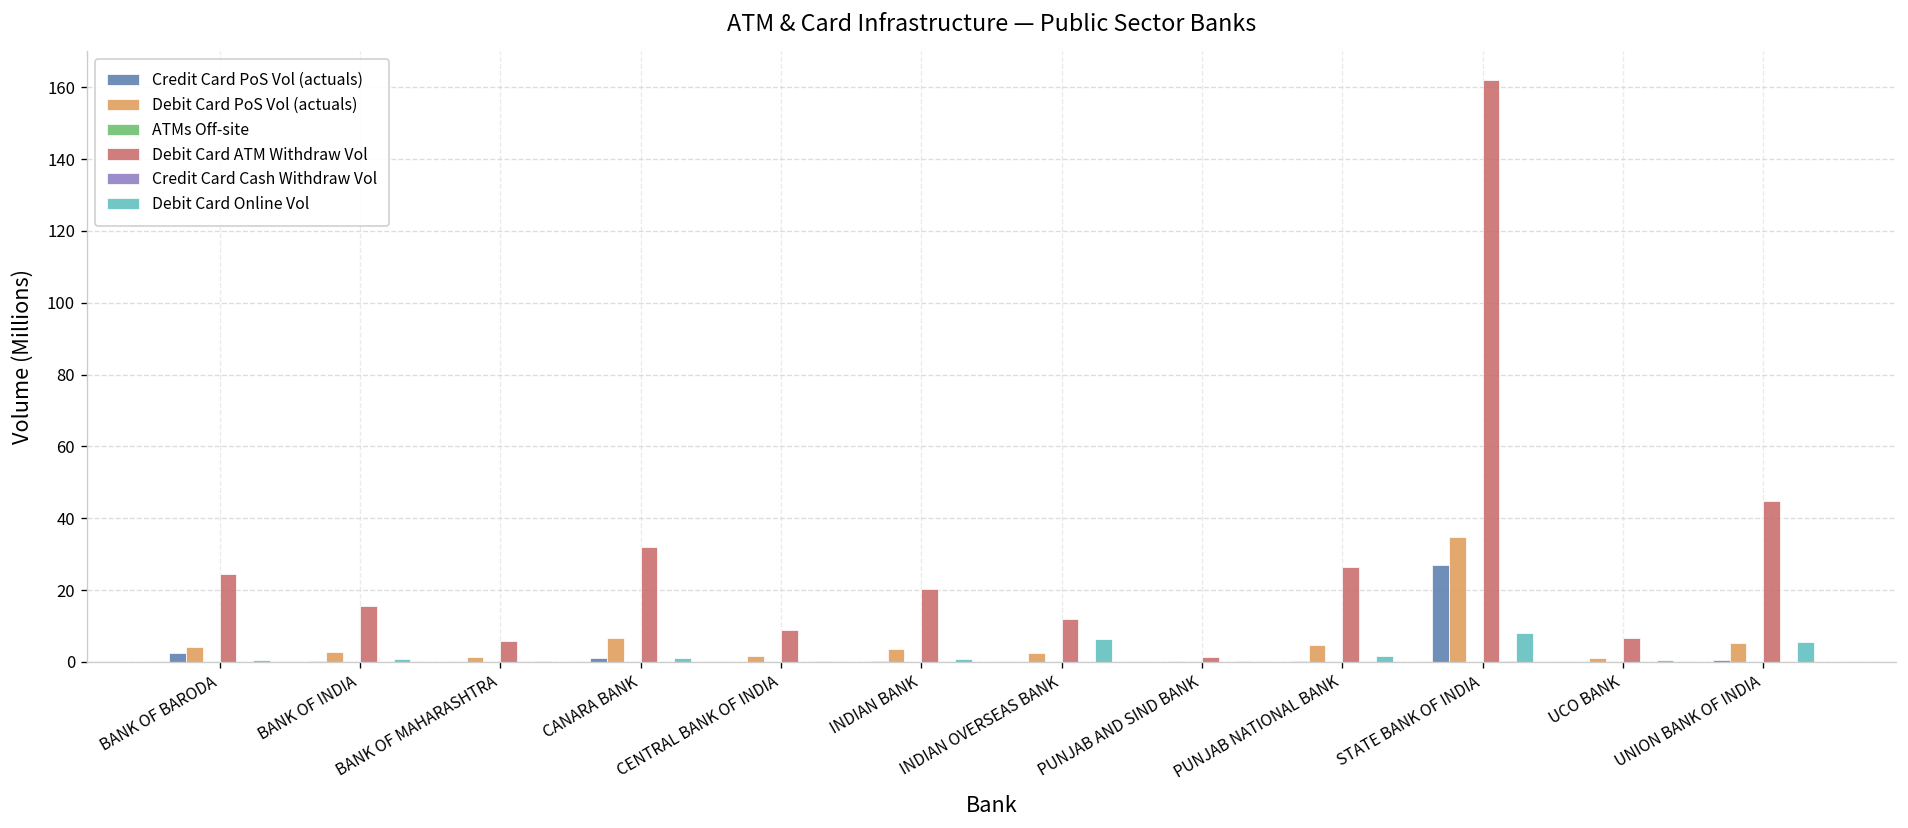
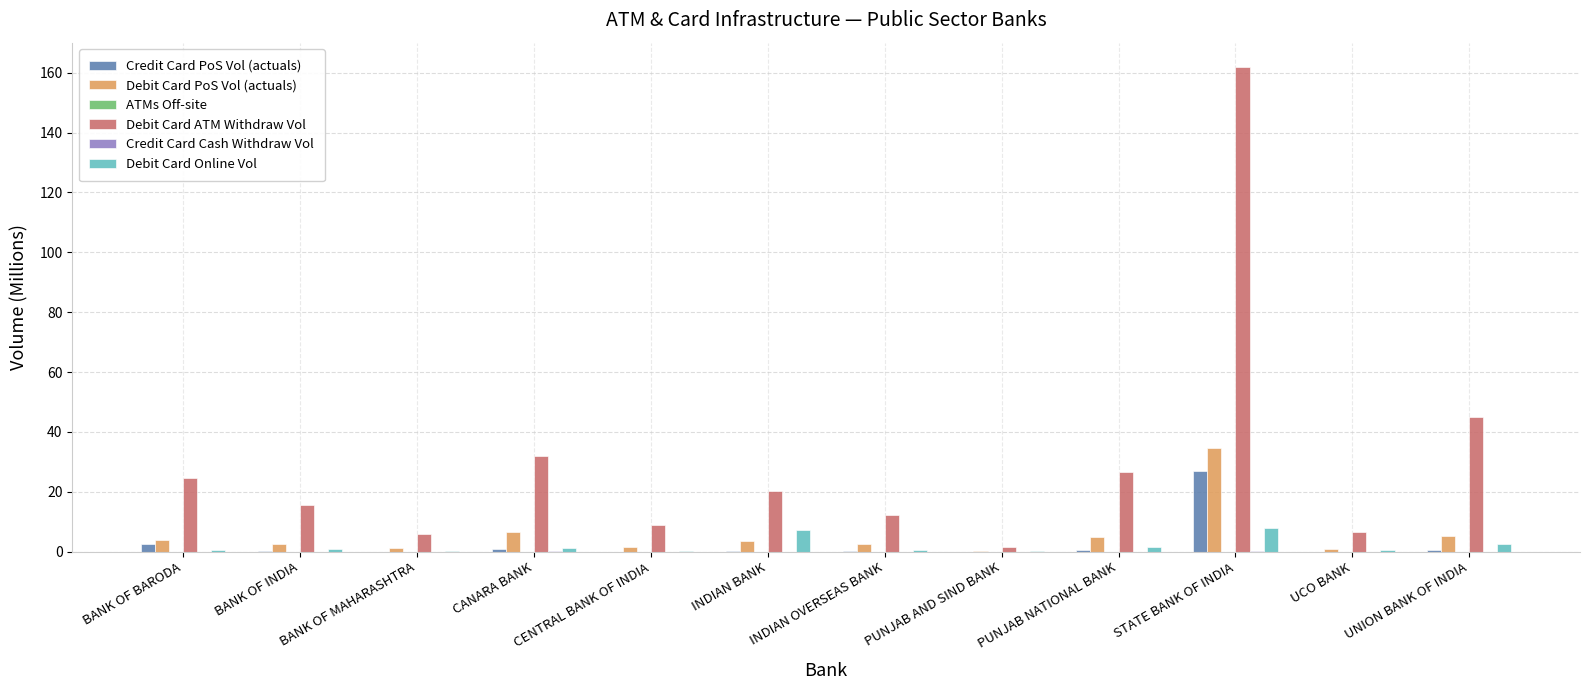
Debit Card Online Vol, INDIAN BANK: 1 -> 7
Debit Card Online Vol, INDIAN OVERSEAS BANK: 7 -> 1
Debit Card Online Vol, UNION BANK OF INDIA: 6 -> 3
